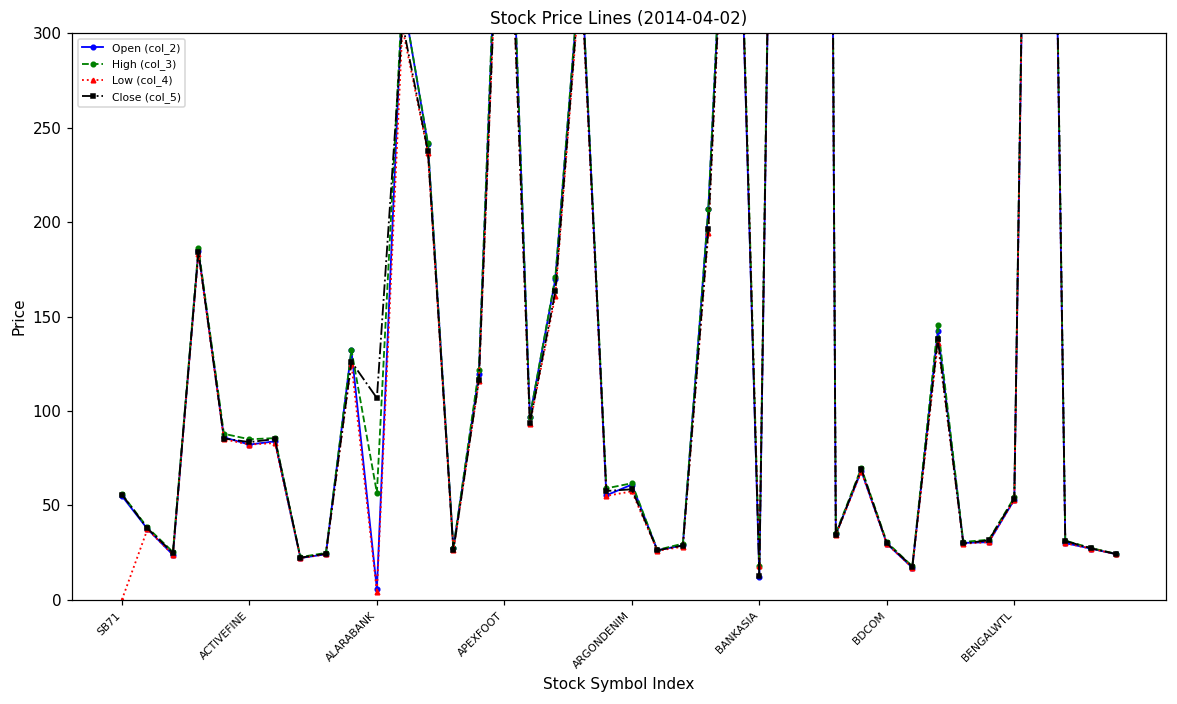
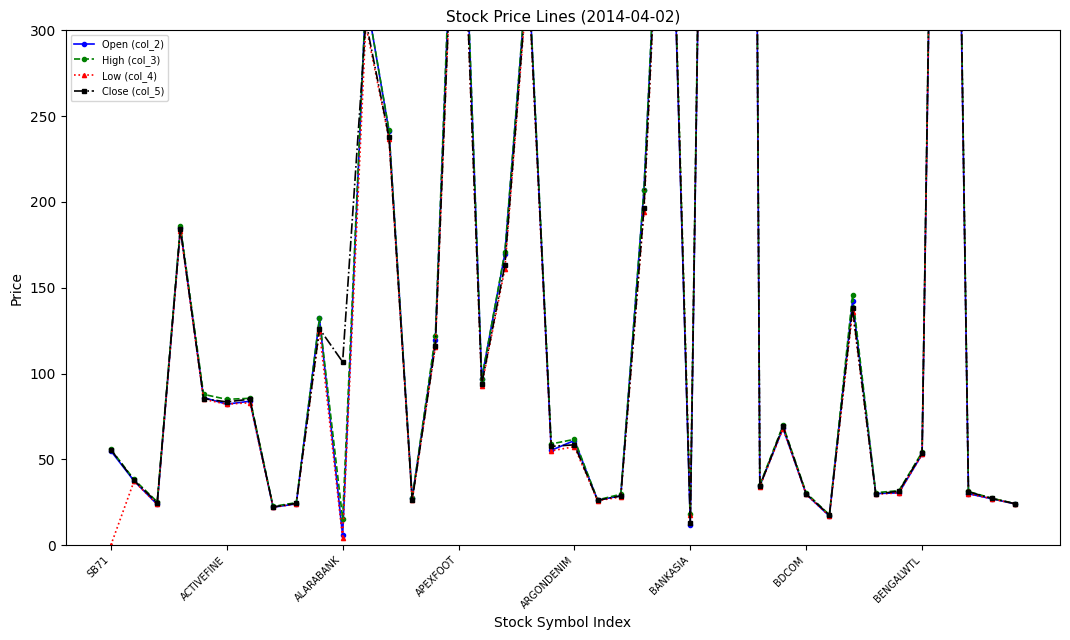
High (col_3), ALARABANK: 57 -> 16
